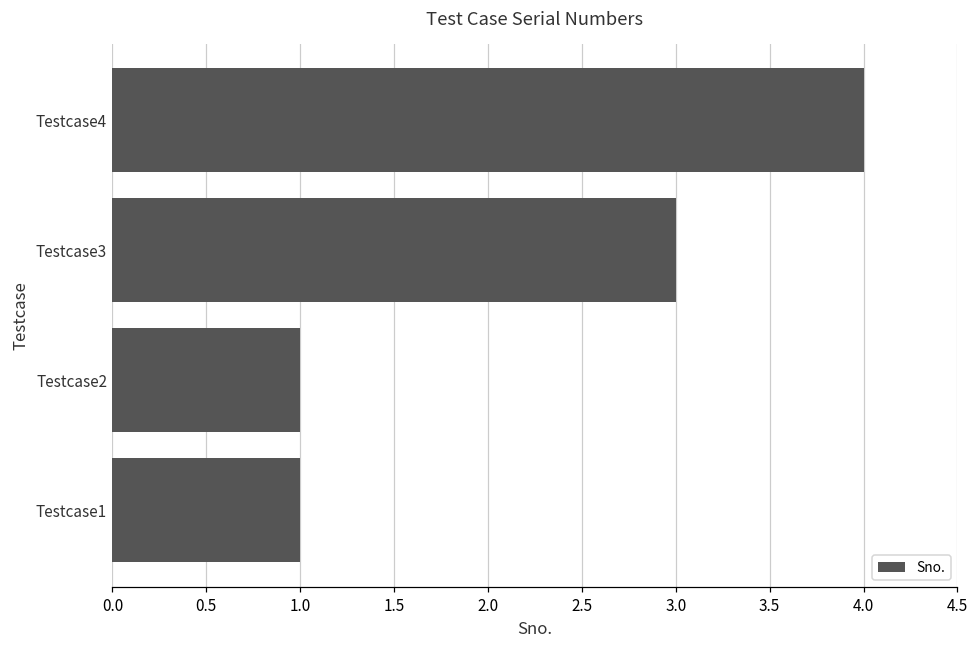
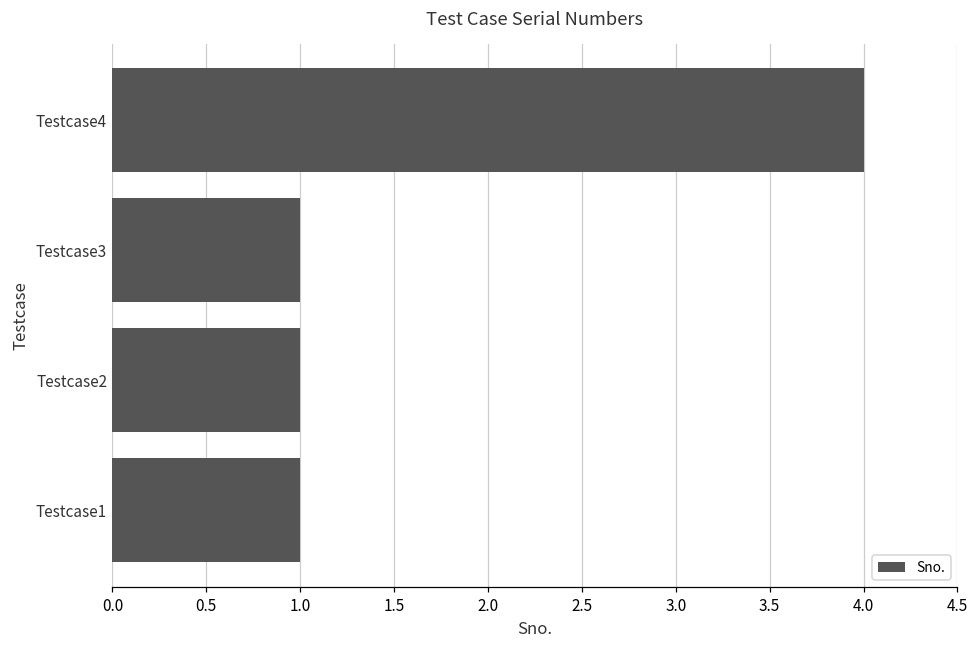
Testcase3: 3 -> 1
